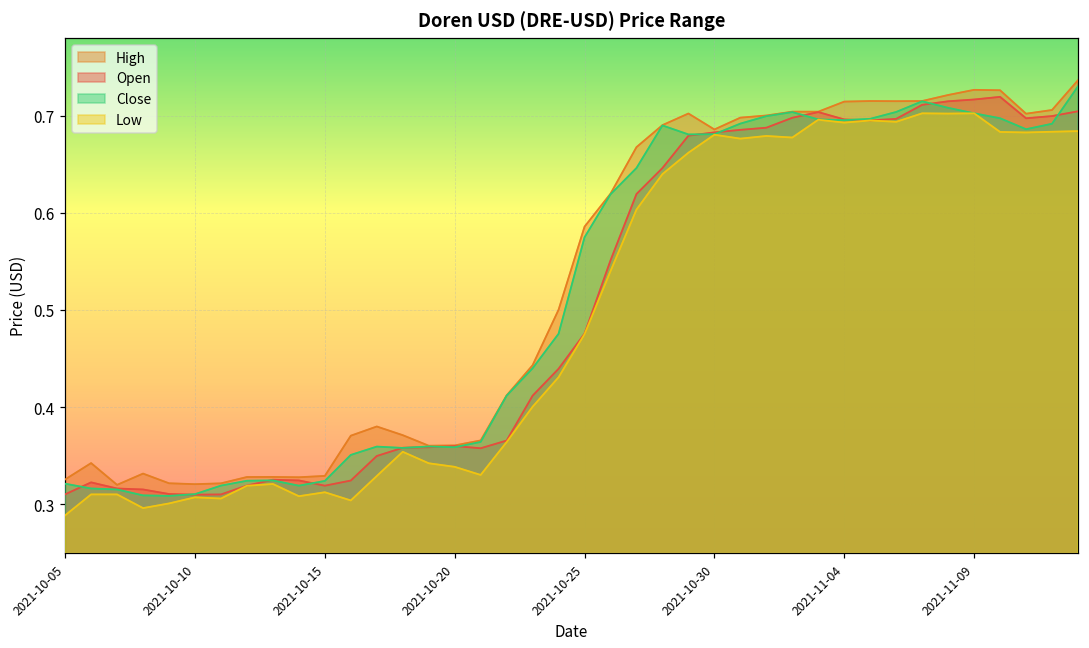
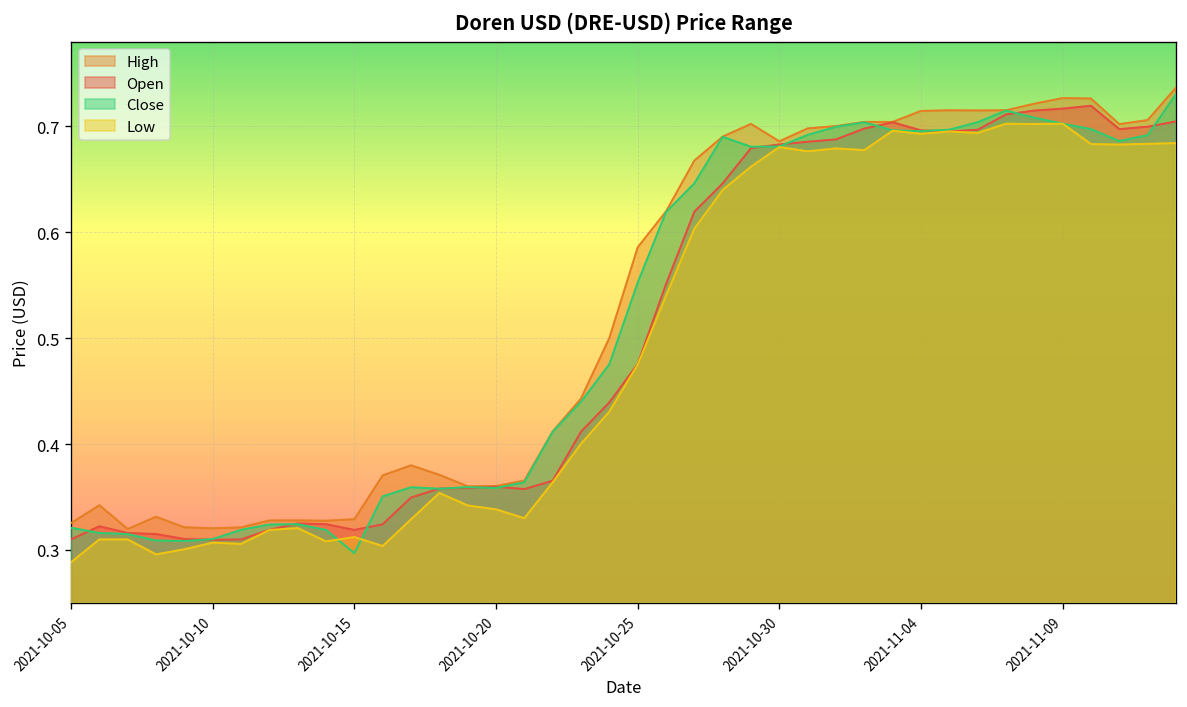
Close, 2021-10-15: 0.32 -> 0.30
Close, 2021-10-25: 0.57 -> 0.55
